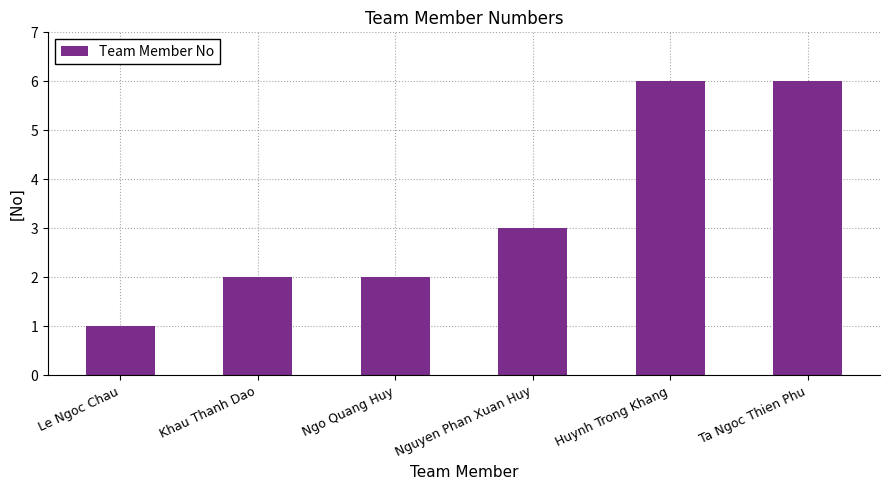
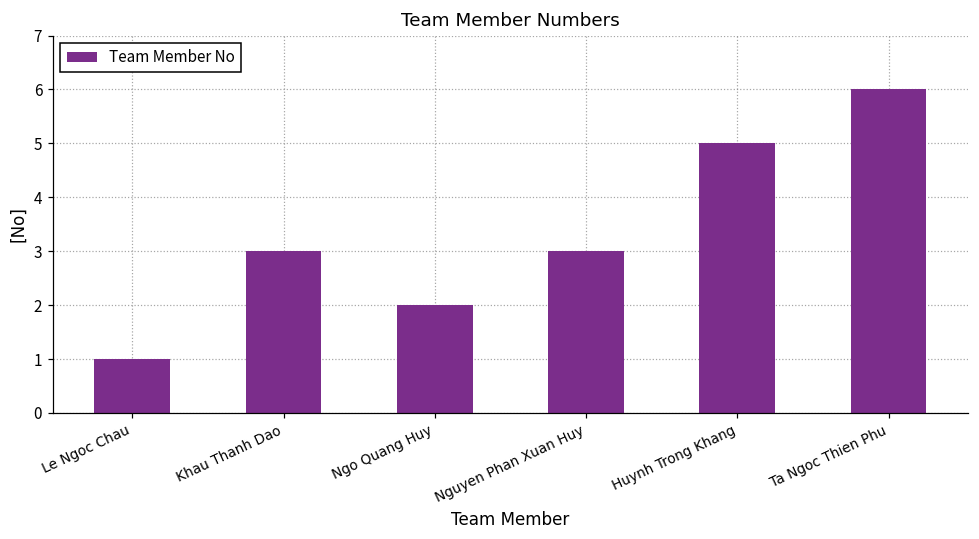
Khau Thanh Dao: 2 -> 3
Huynh Trong Khang: 6 -> 5
